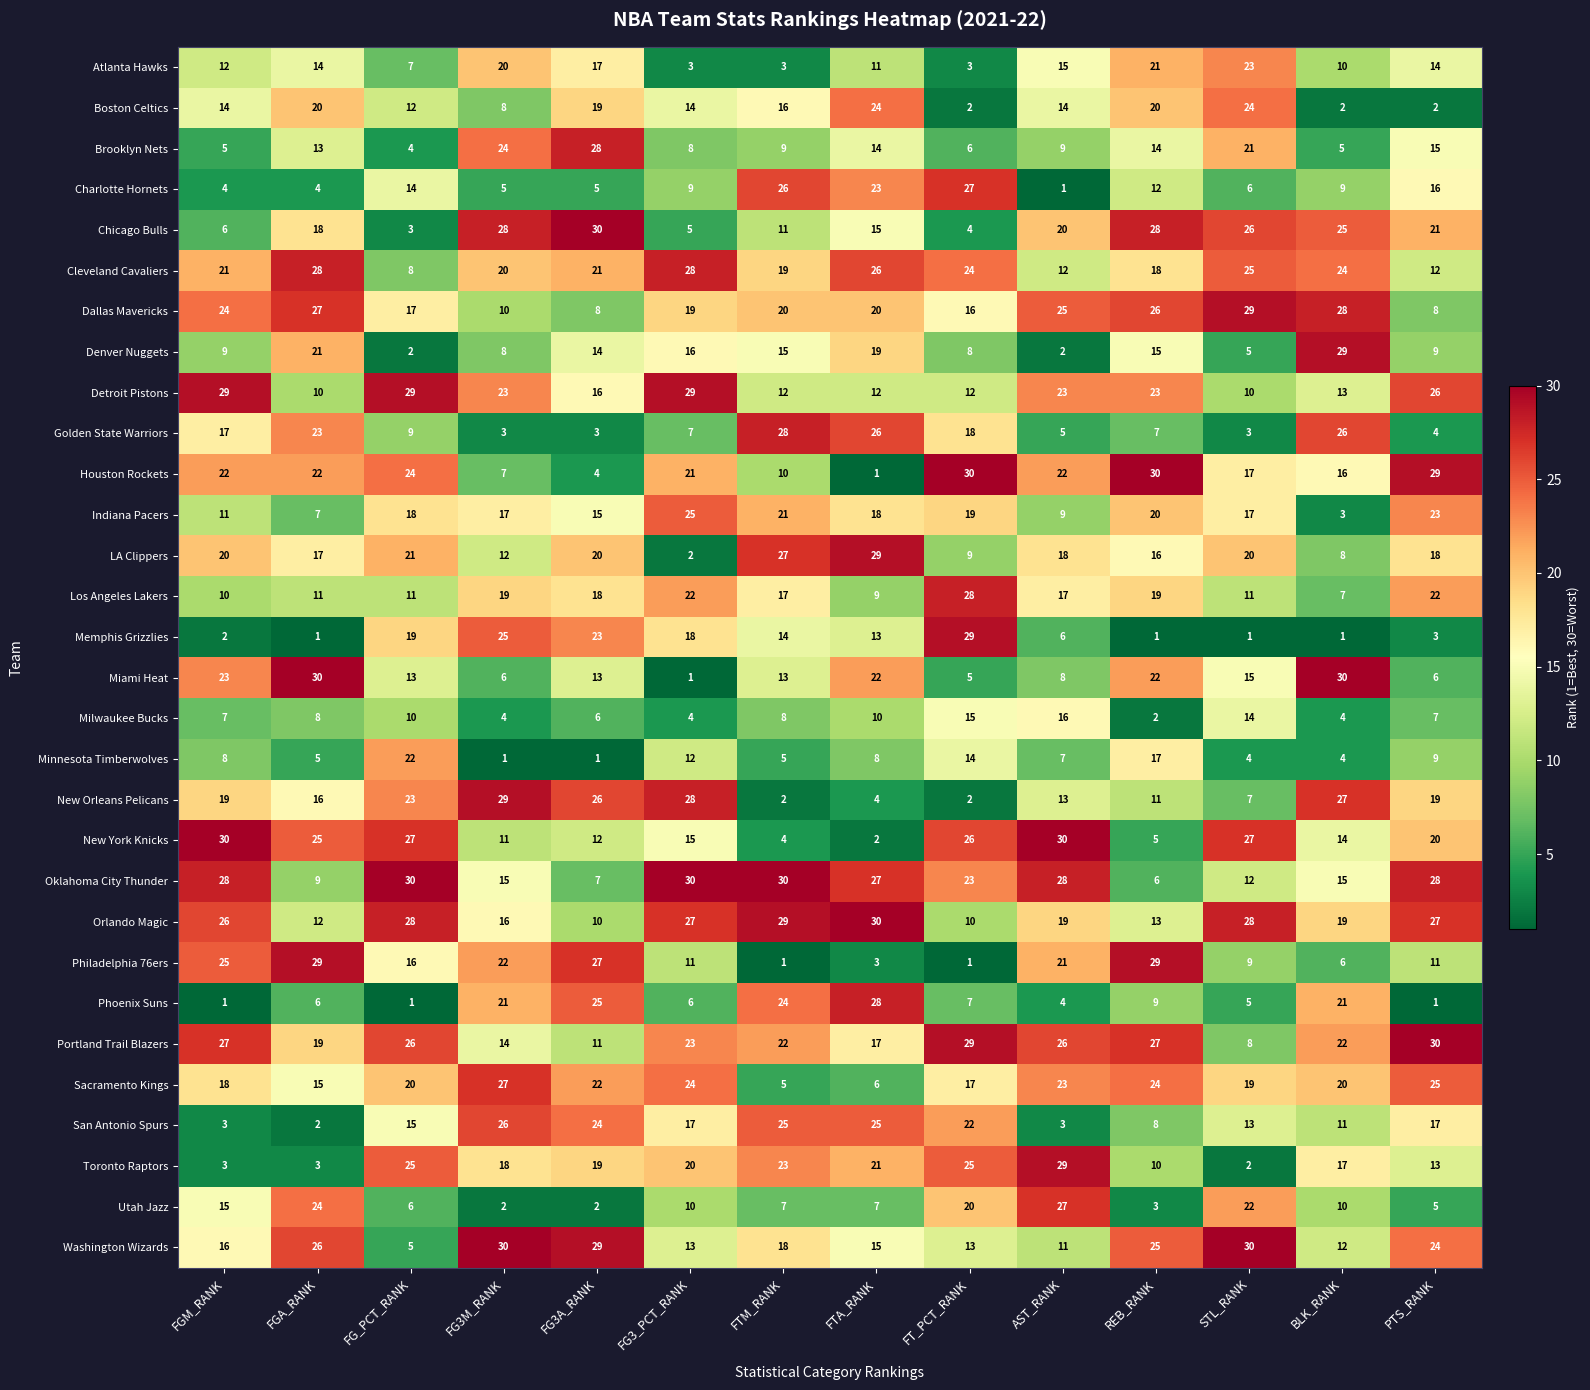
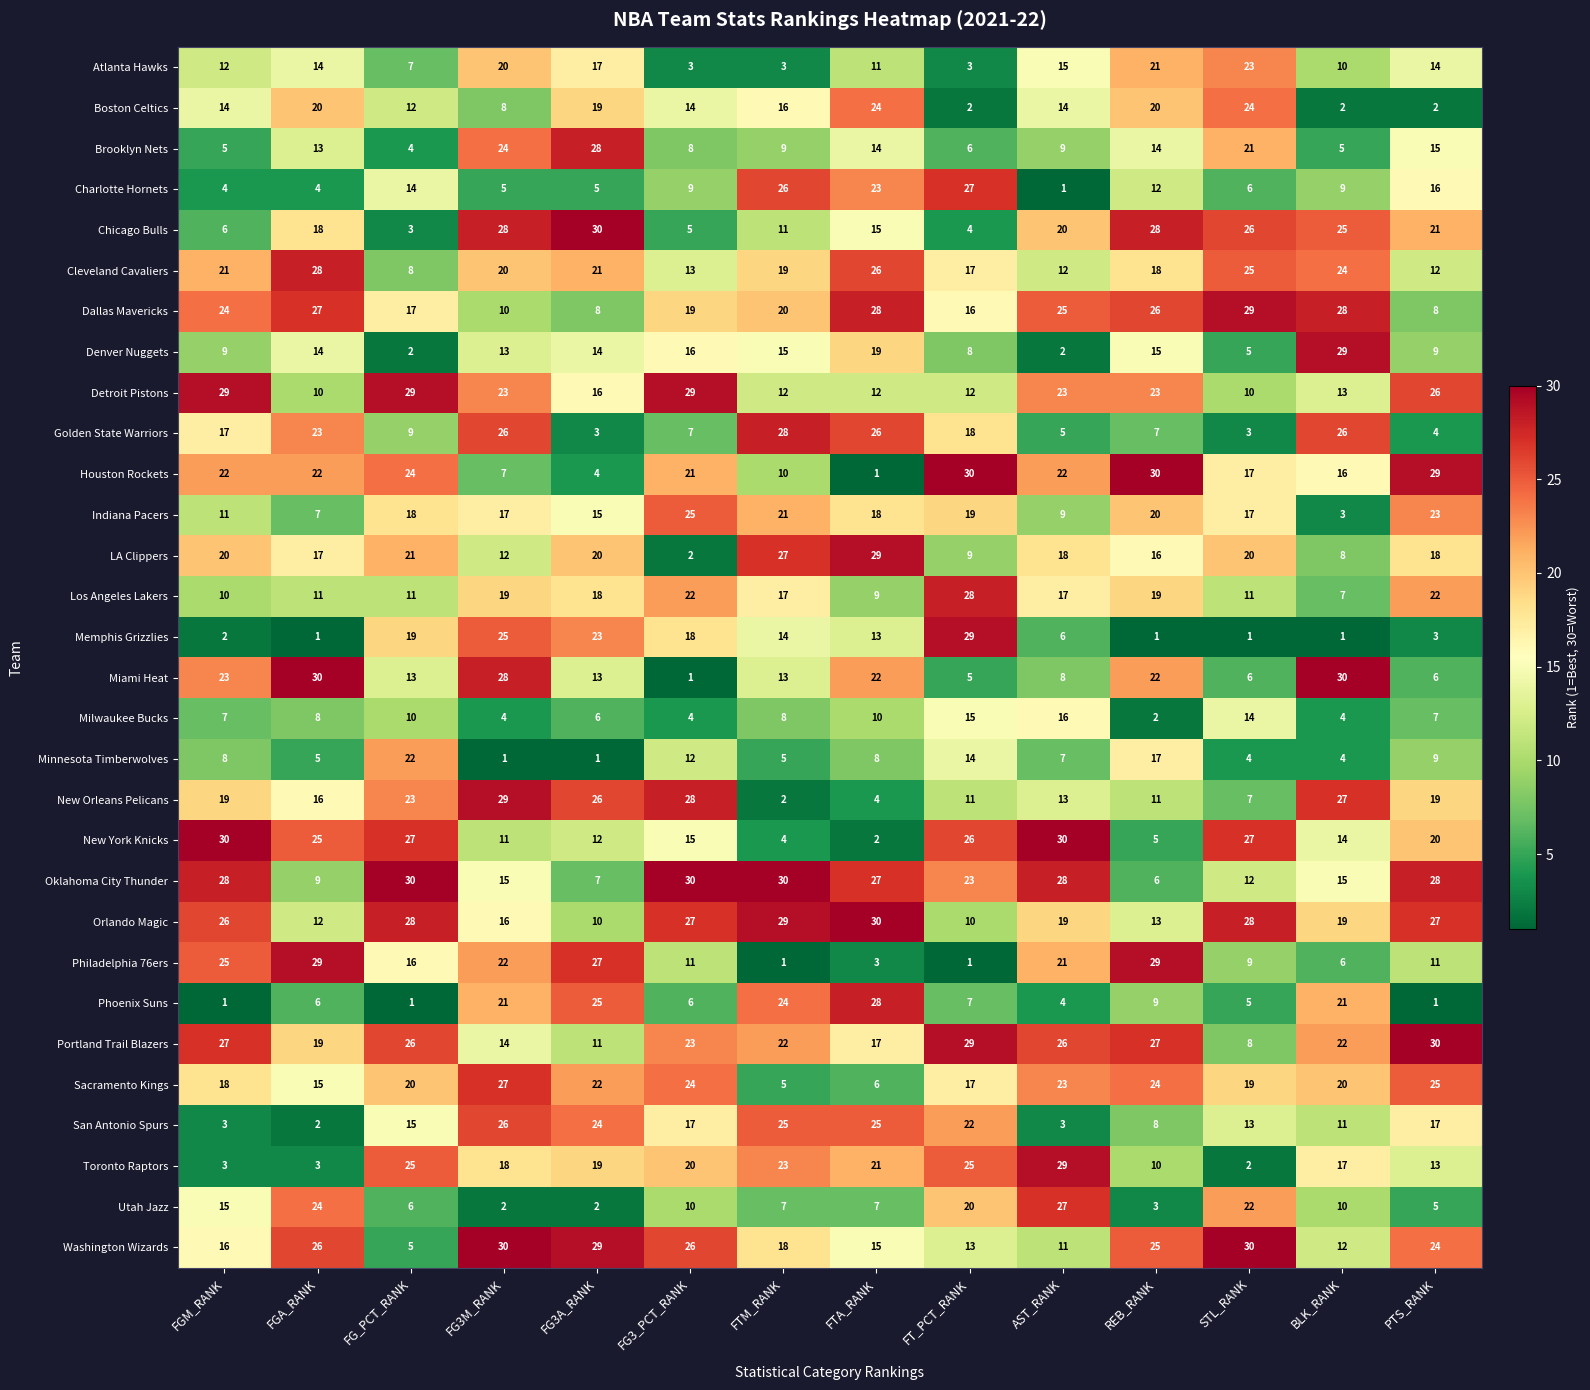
Cleveland Cavaliers, FG3_PCT_RANK: 28 -> 13
Cleveland Cavaliers, FT_PCT_RANK: 24 -> 17
Dallas Mavericks, FTA_RANK: 20 -> 28
Denver Nuggets, FGA_RANK: 21 -> 14
Denver Nuggets, FG3M_RANK: 8 -> 13
Golden State Warriors, FG3M_RANK: 3 -> 26
Miami Heat, FG3M_RANK: 6 -> 28
Miami Heat, STL_RANK: 15 -> 6
New Orleans Pelicans, FT_PCT_RANK: 2 -> 11
Washington Wizards, FG3_PCT_RANK: 13 -> 26
